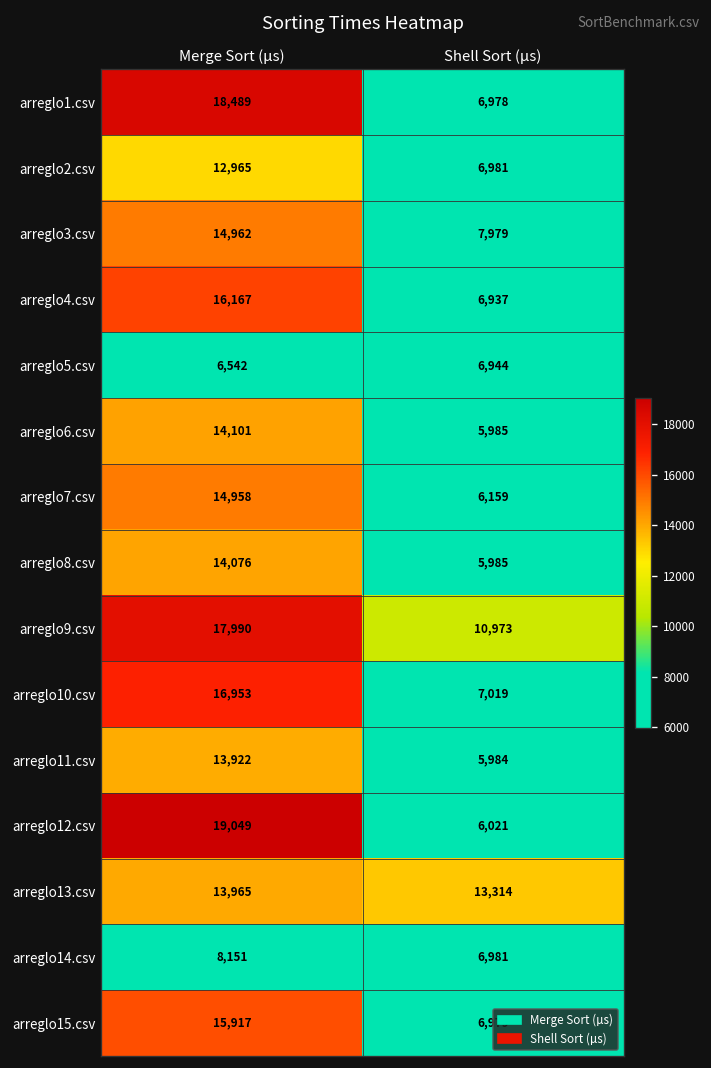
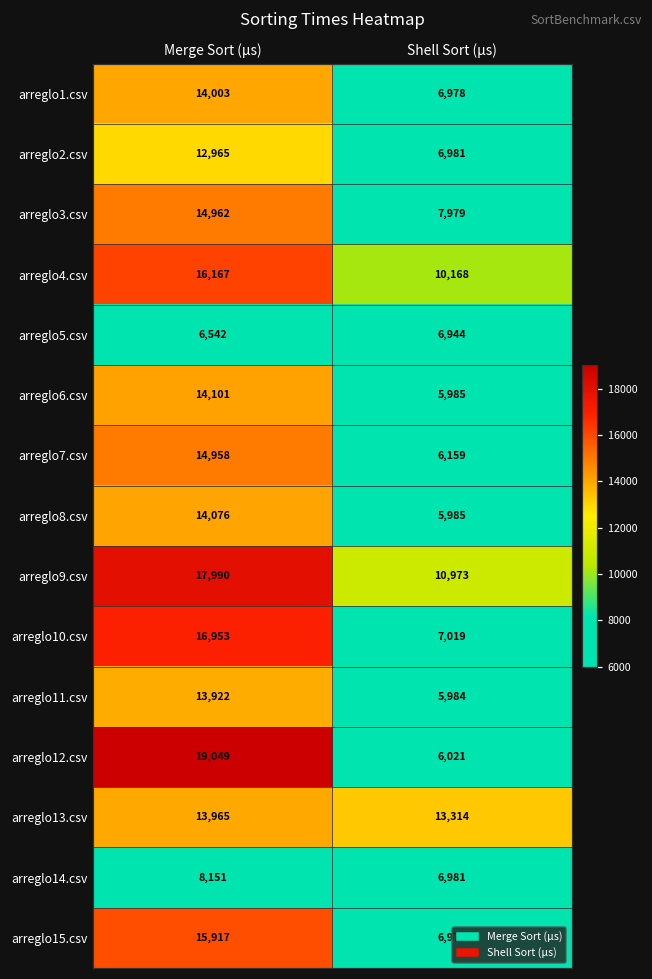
arreglo1.csv, Merge Sort (µs): 18,489 -> 14,003
arreglo4.csv, Shell Sort (µs): 6,937 -> 10,168
